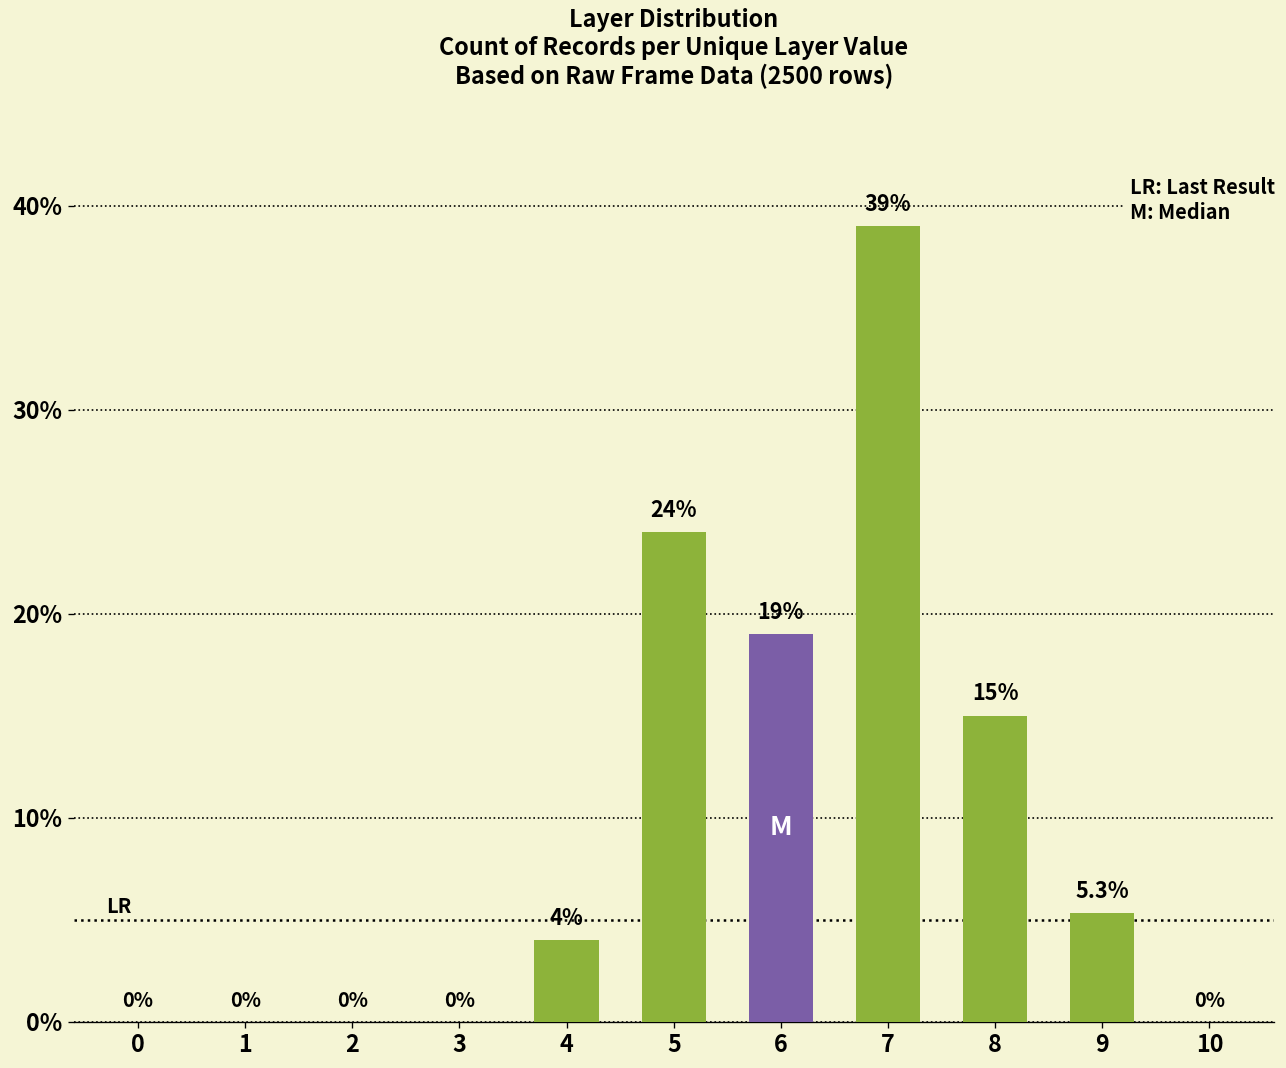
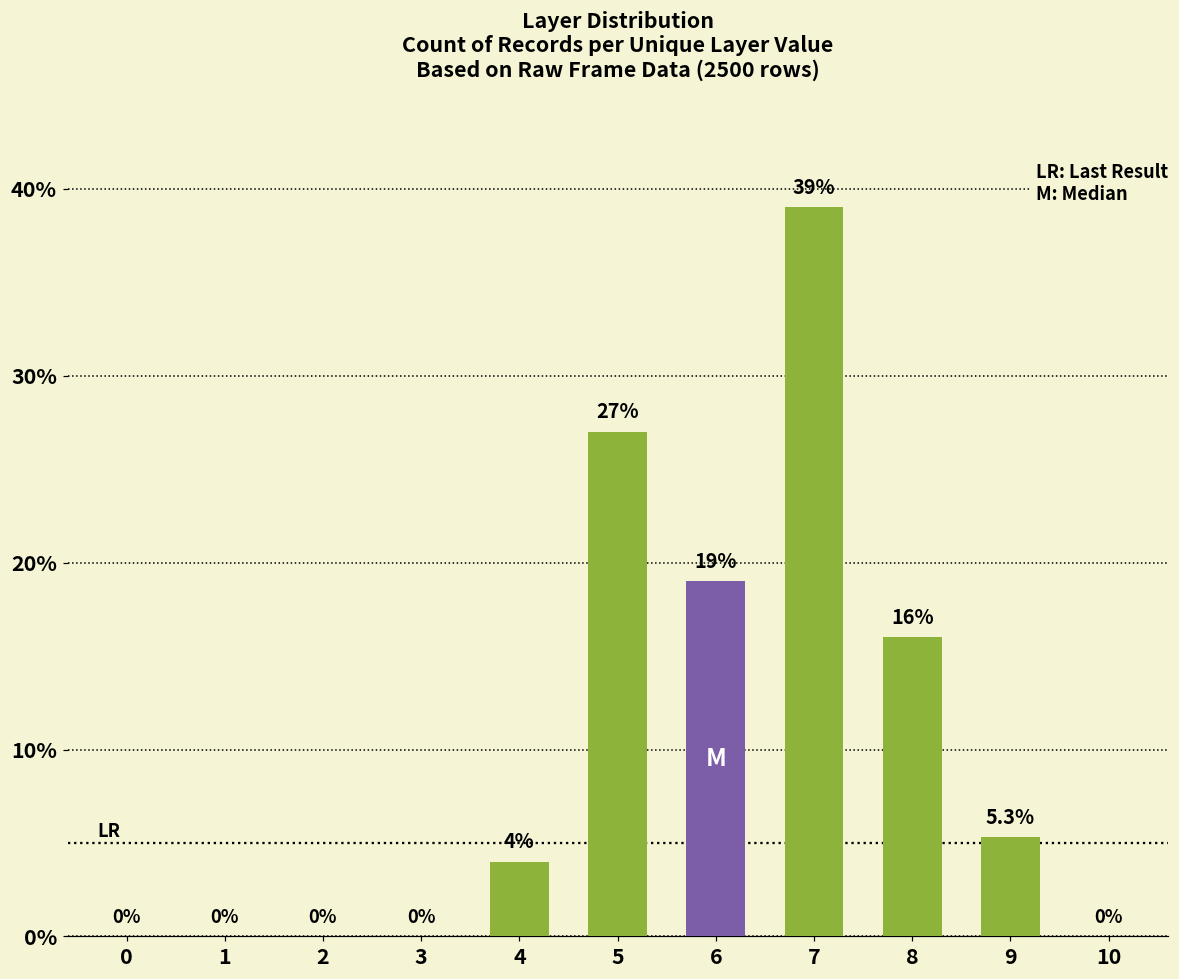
5: 24% -> 27%
8: 15% -> 16%
